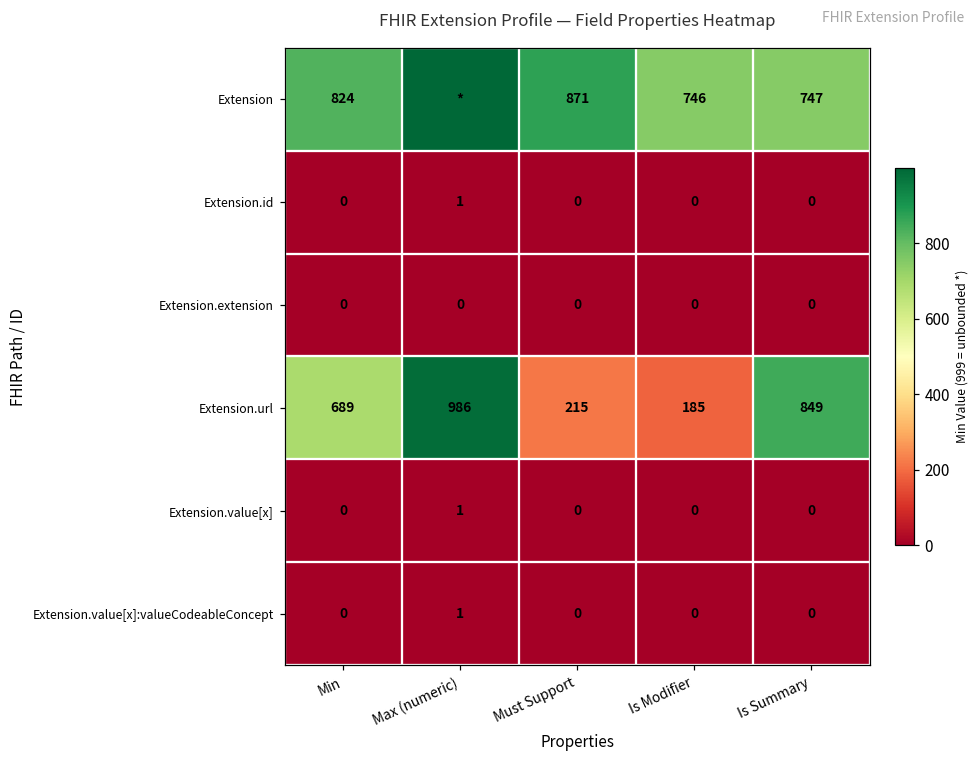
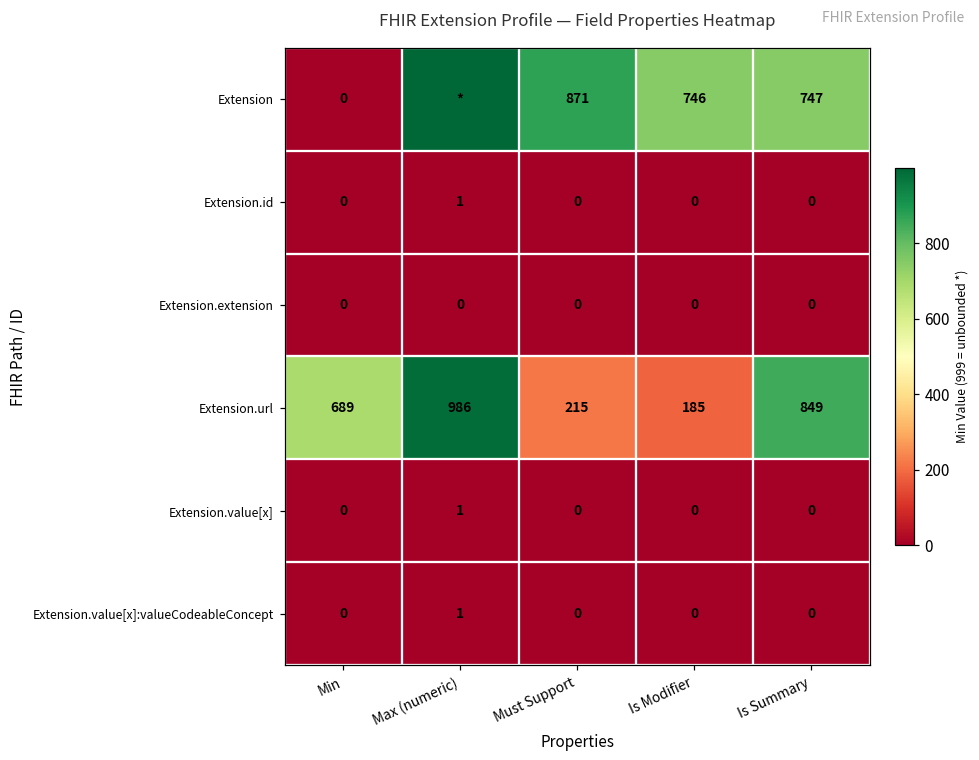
Extension, Min: 824 -> 0
